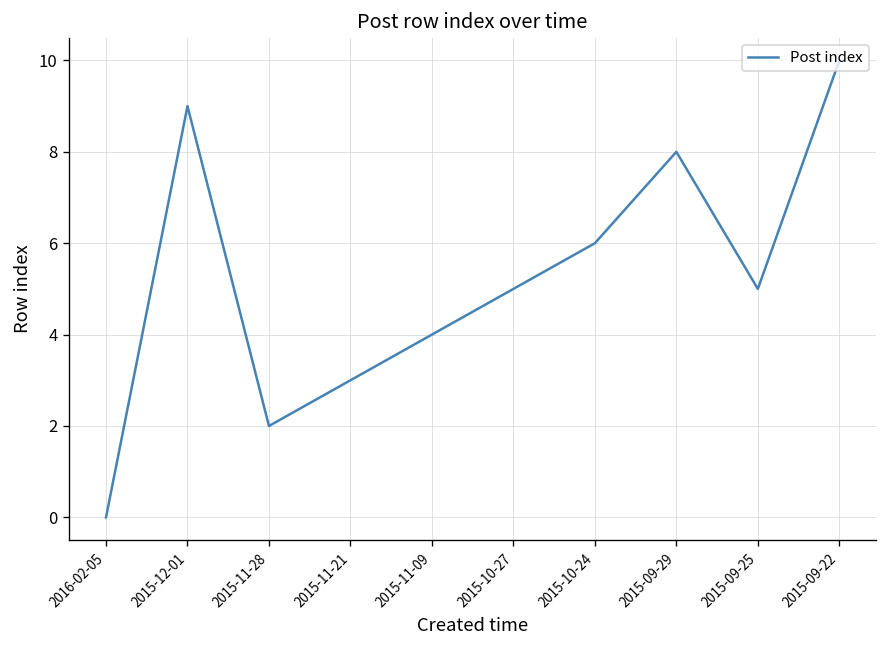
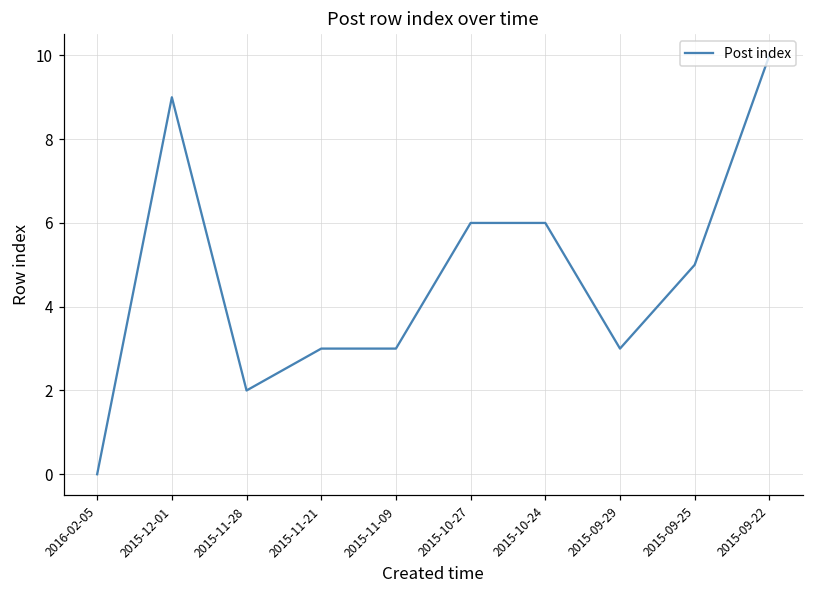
2015-11-09: 4 -> 3
2015-10-27: 5 -> 6
2015-09-29: 8 -> 3
